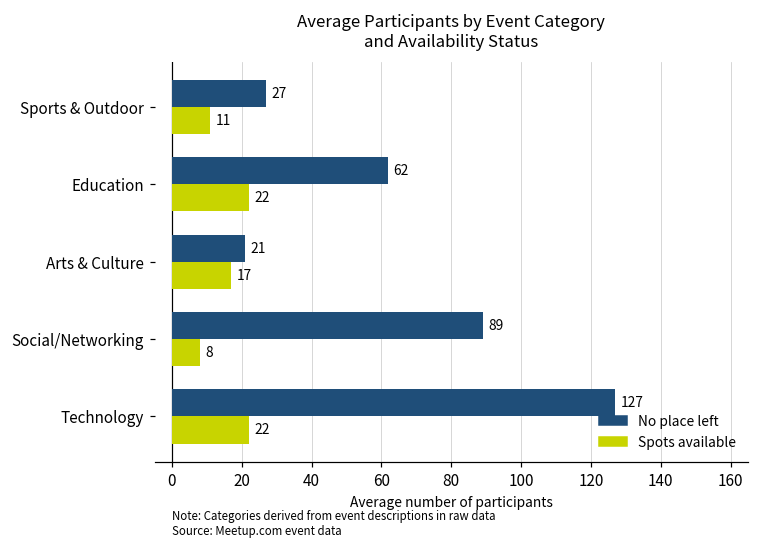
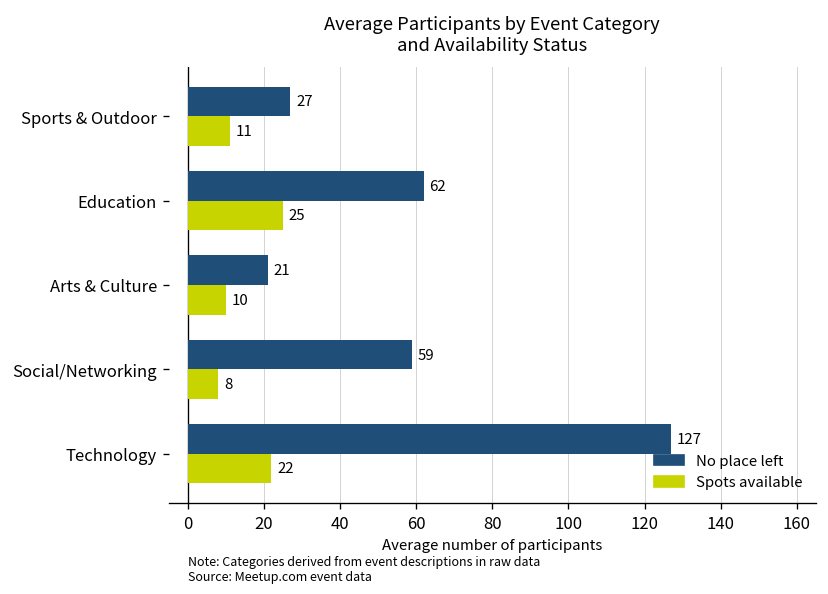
Spots available, Education: 22 -> 25
Spots available, Arts & Culture: 17 -> 10
No place left, Social/Networking: 89 -> 59
